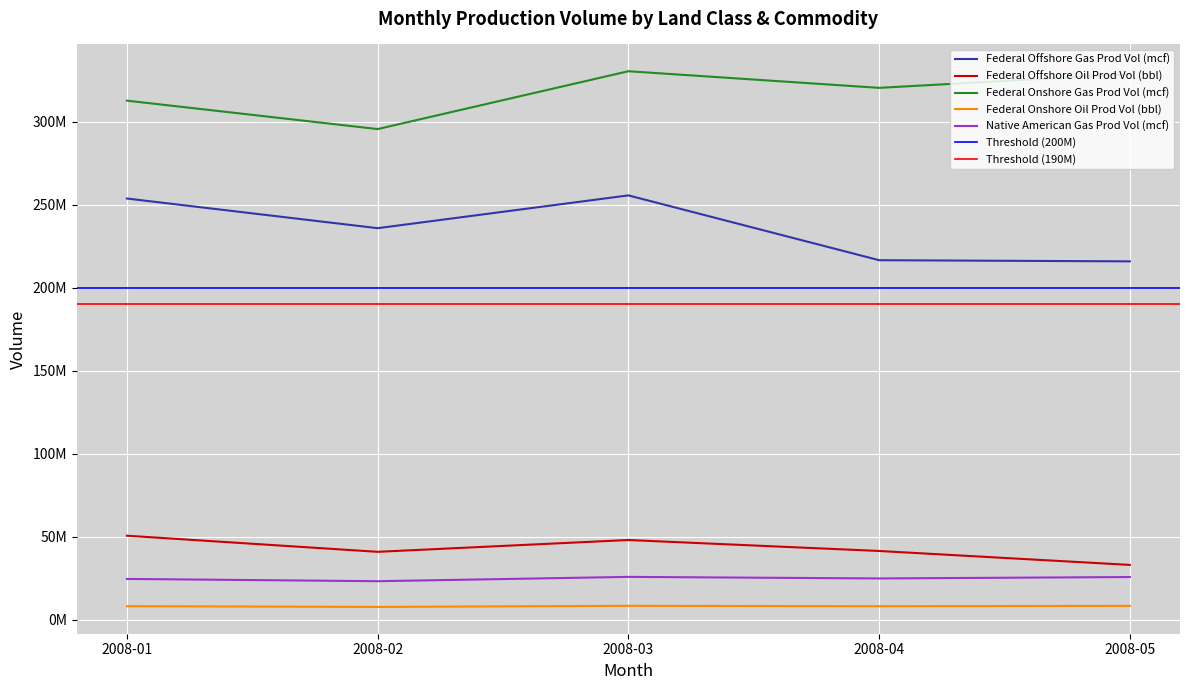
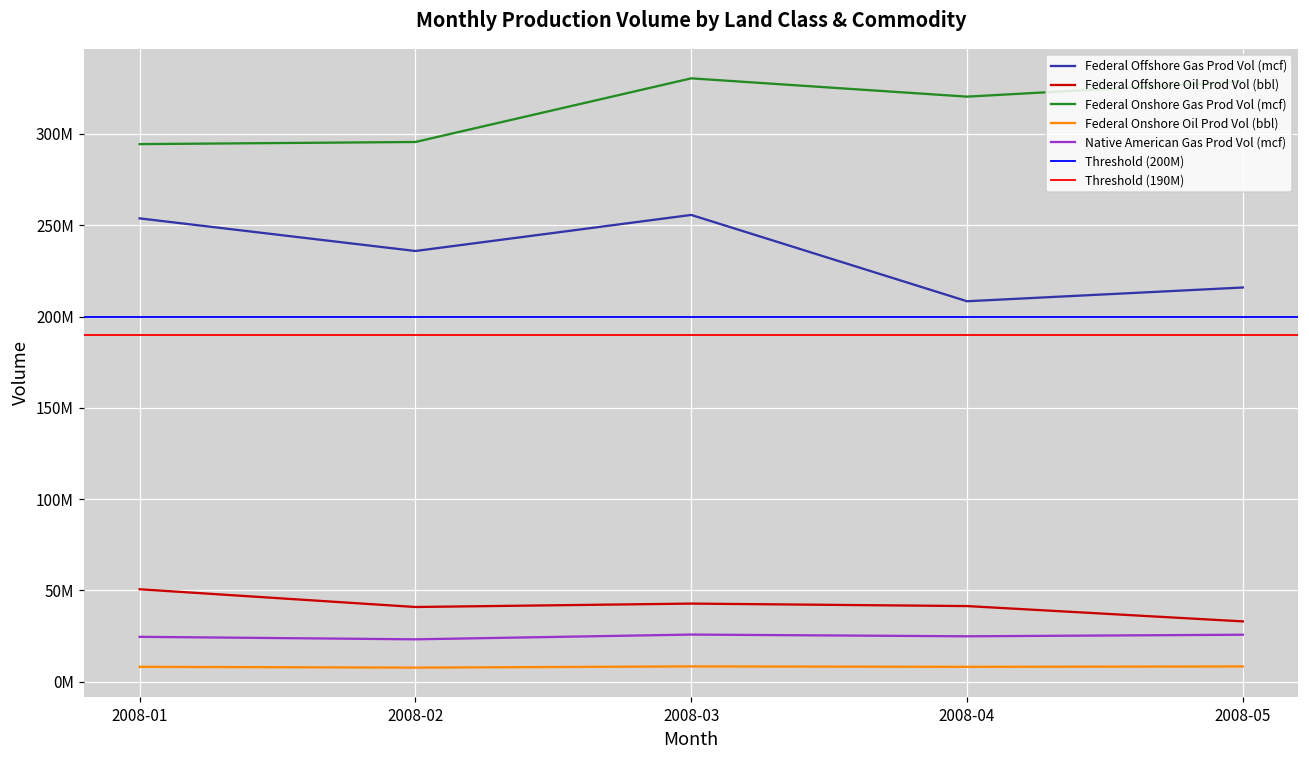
Federal Onshore Gas Prod Vol (mcf), 2008-01: 313000000 -> 294000000
Federal Offshore Oil Prod Vol (bbl), 2008-03: 48000000 -> 43000000
Federal Offshore Gas Prod Vol (mcf), 2008-04: 217000000 -> 208000000
